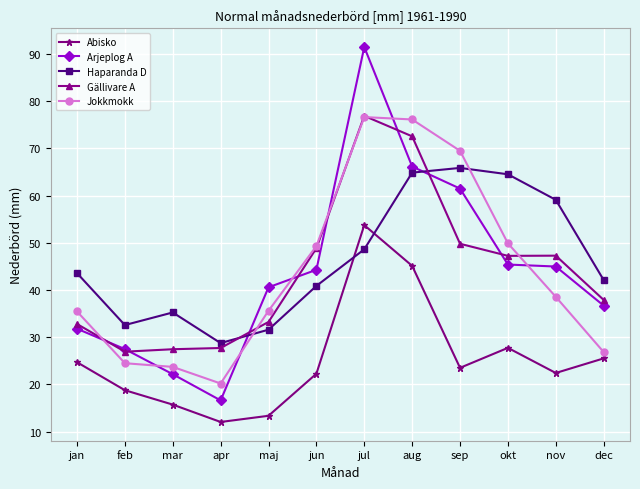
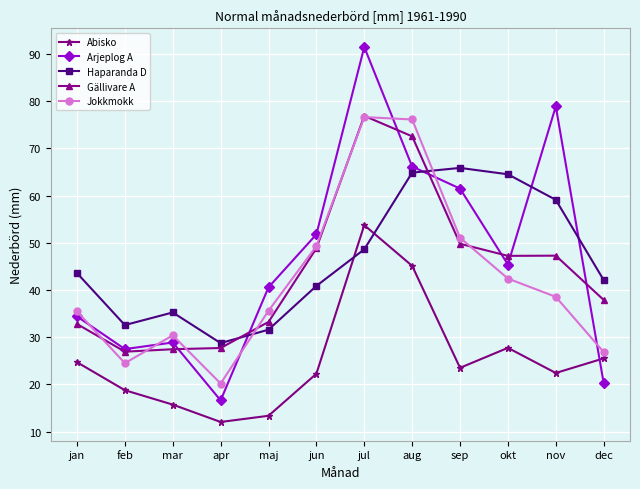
Arjeplog A, jan: 32 -> 34
Arjeplog A, mar: 22 -> 29
Jokkmokk, mar: 24 -> 30
Arjeplog A, jun: 44 -> 52
Jokkmokk, sep: 69 -> 51
Jokkmokk, okt: 50 -> 42
Arjeplog A, nov: 45 -> 79
Arjeplog A, dec: 37 -> 20
